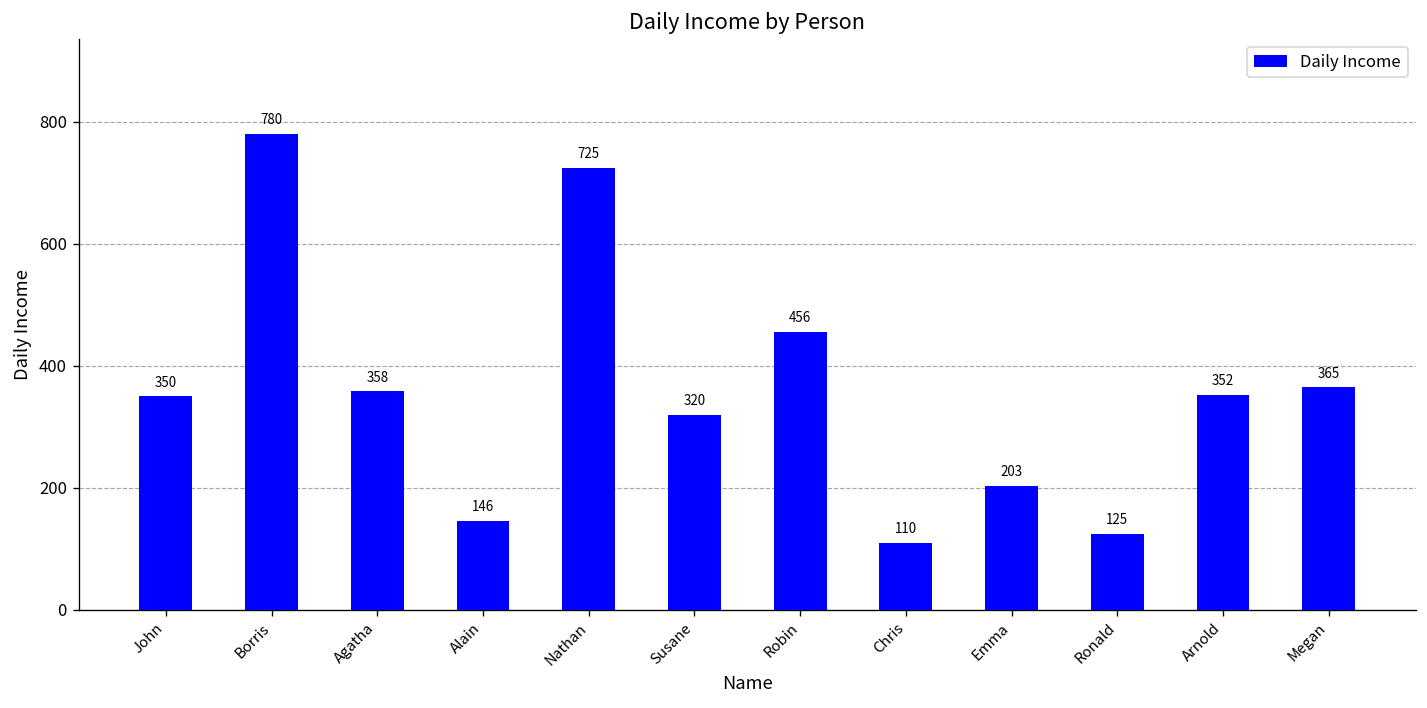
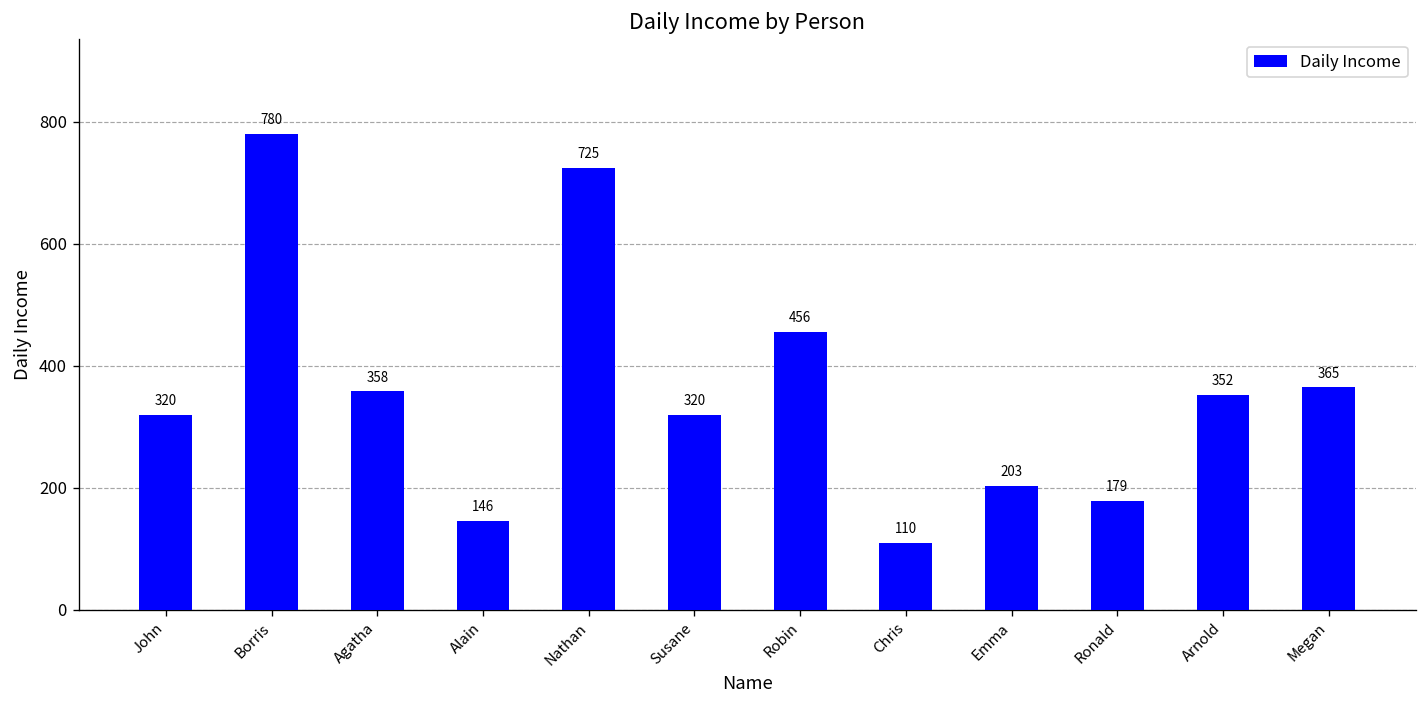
John: 350 -> 320
Ronald: 125 -> 179
